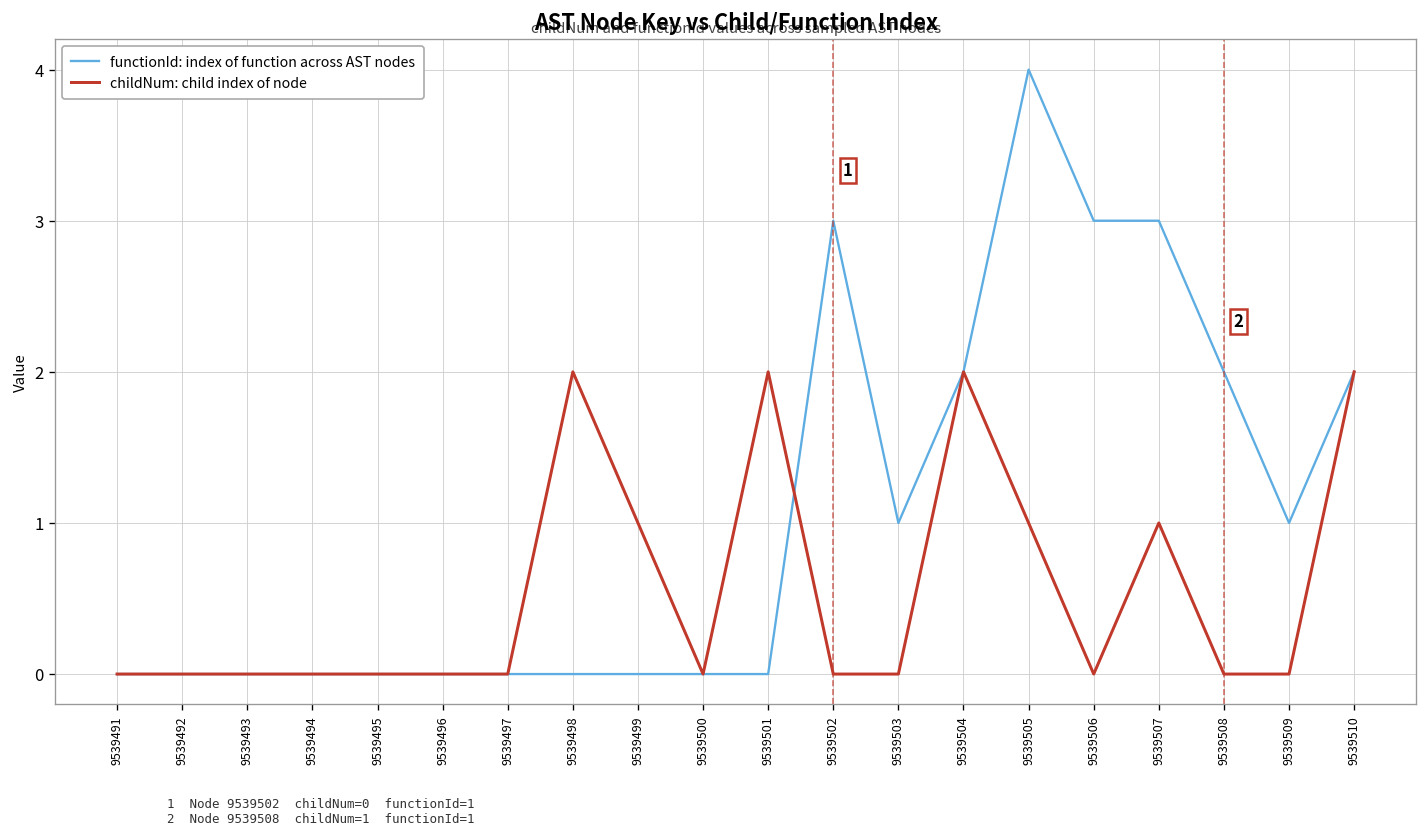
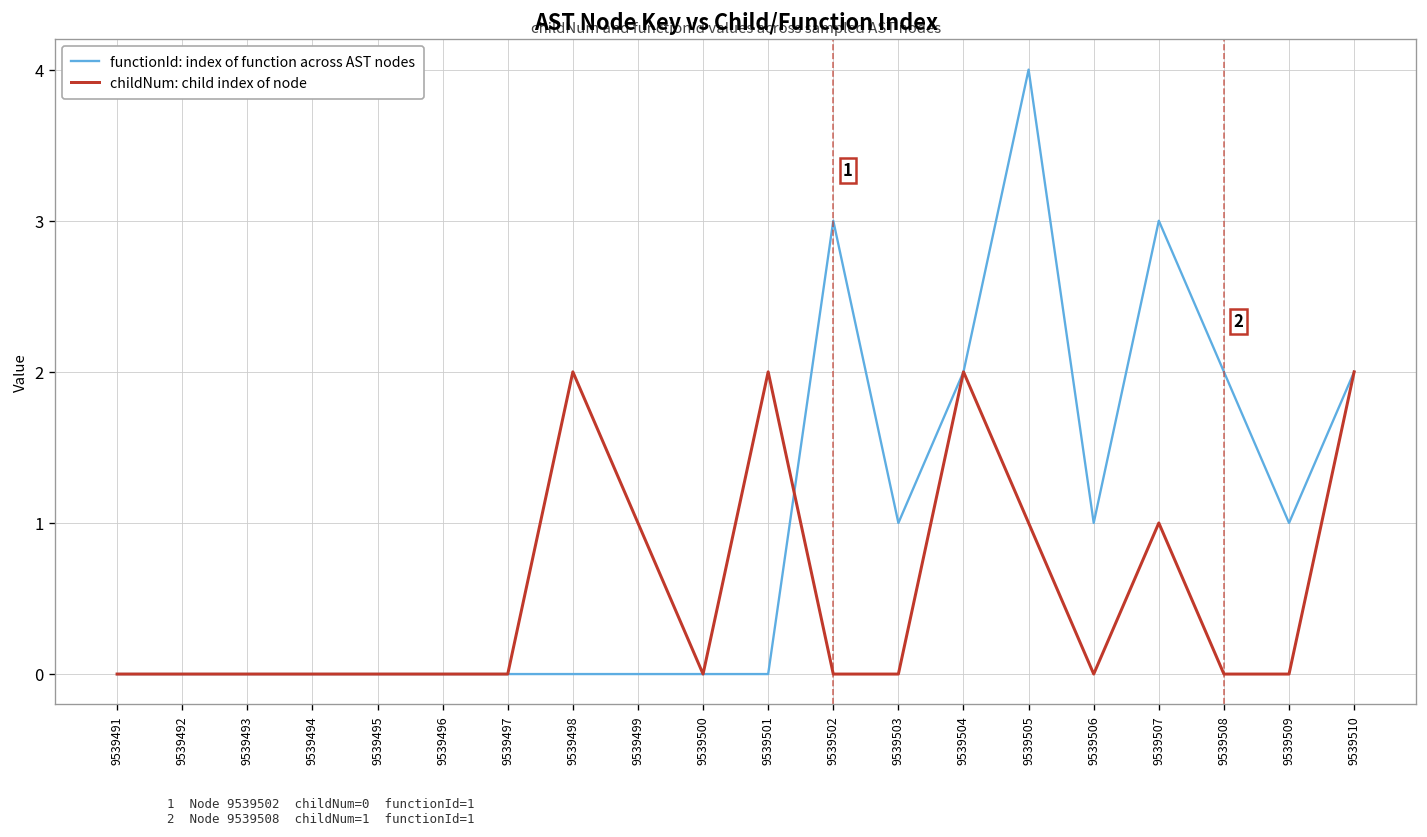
functionId: index of function across AST nodes, 9539506: 3 -> 1
